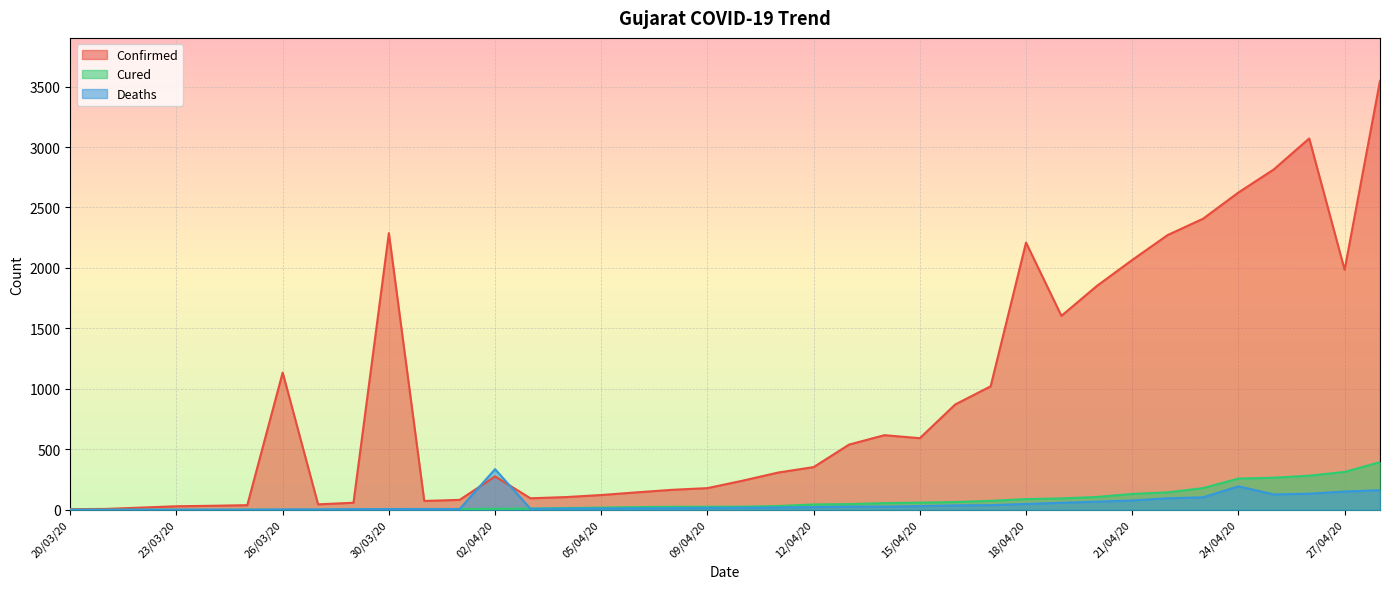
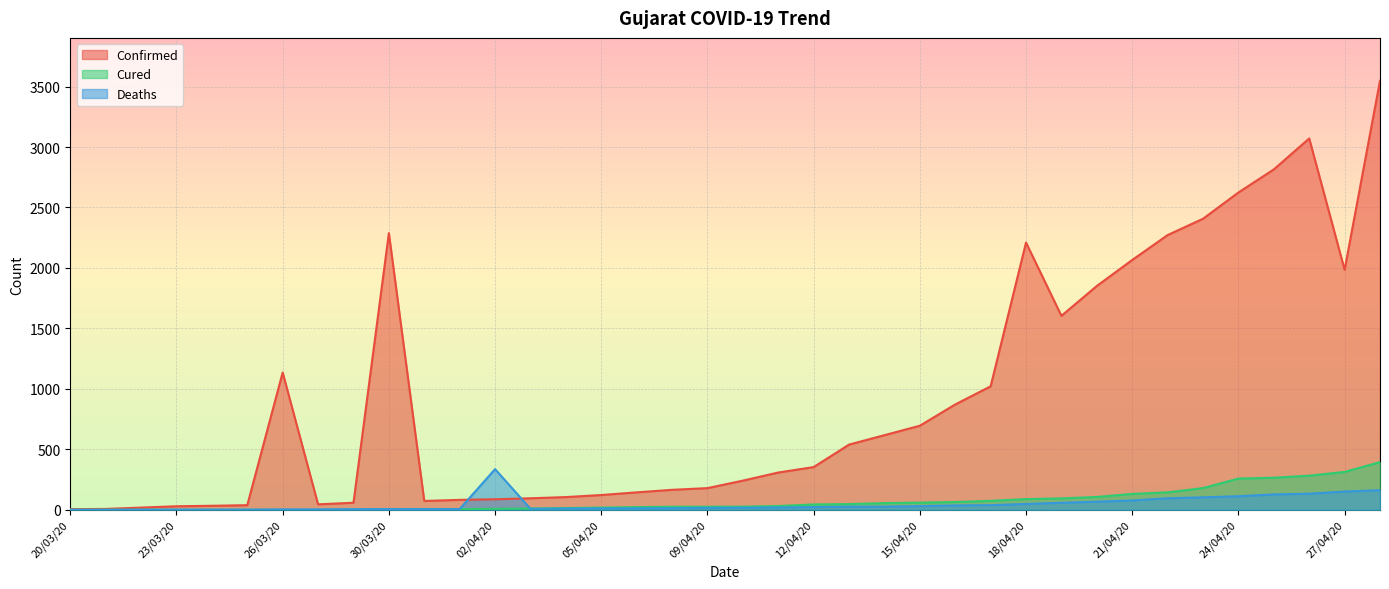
Confirmed, 02/04/20: 280 -> 90
Confirmed, 15/04/20: 590 -> 700
Deaths, 24/04/20: 190 -> 110
